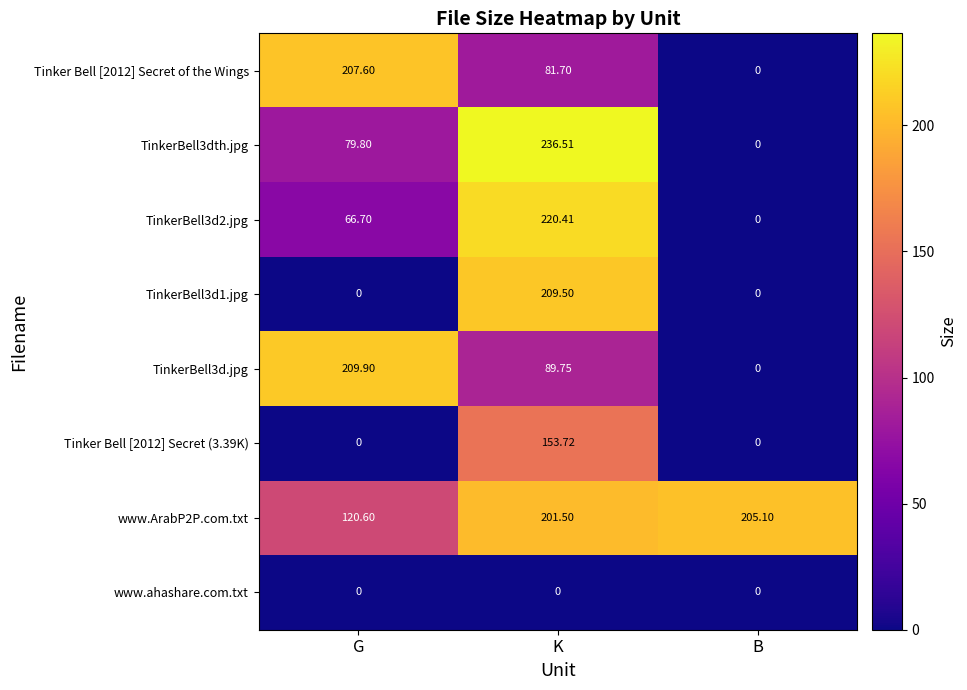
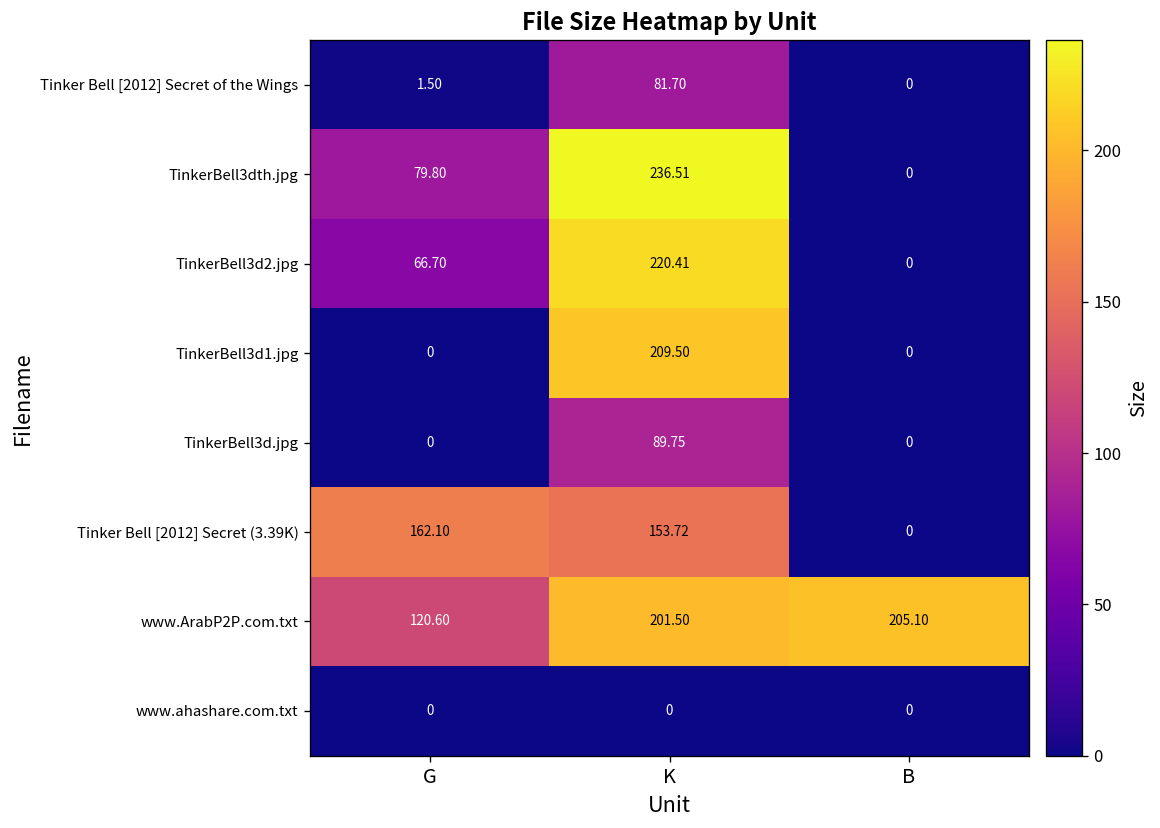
Tinker Bell [2012] Secret of the Wings, G: 207.60 -> 1.50
TinkerBell3d.jpg, G: 209.90 -> 0
Tinker Bell [2012] Secret (3.39K), G: 0 -> 162.10
